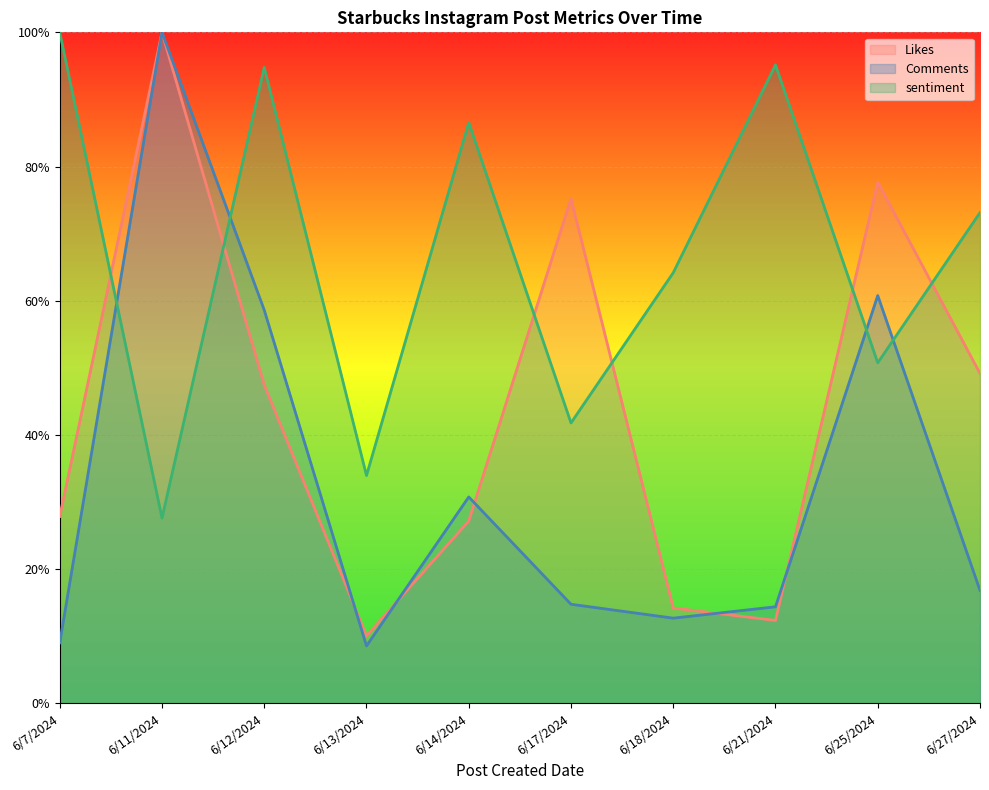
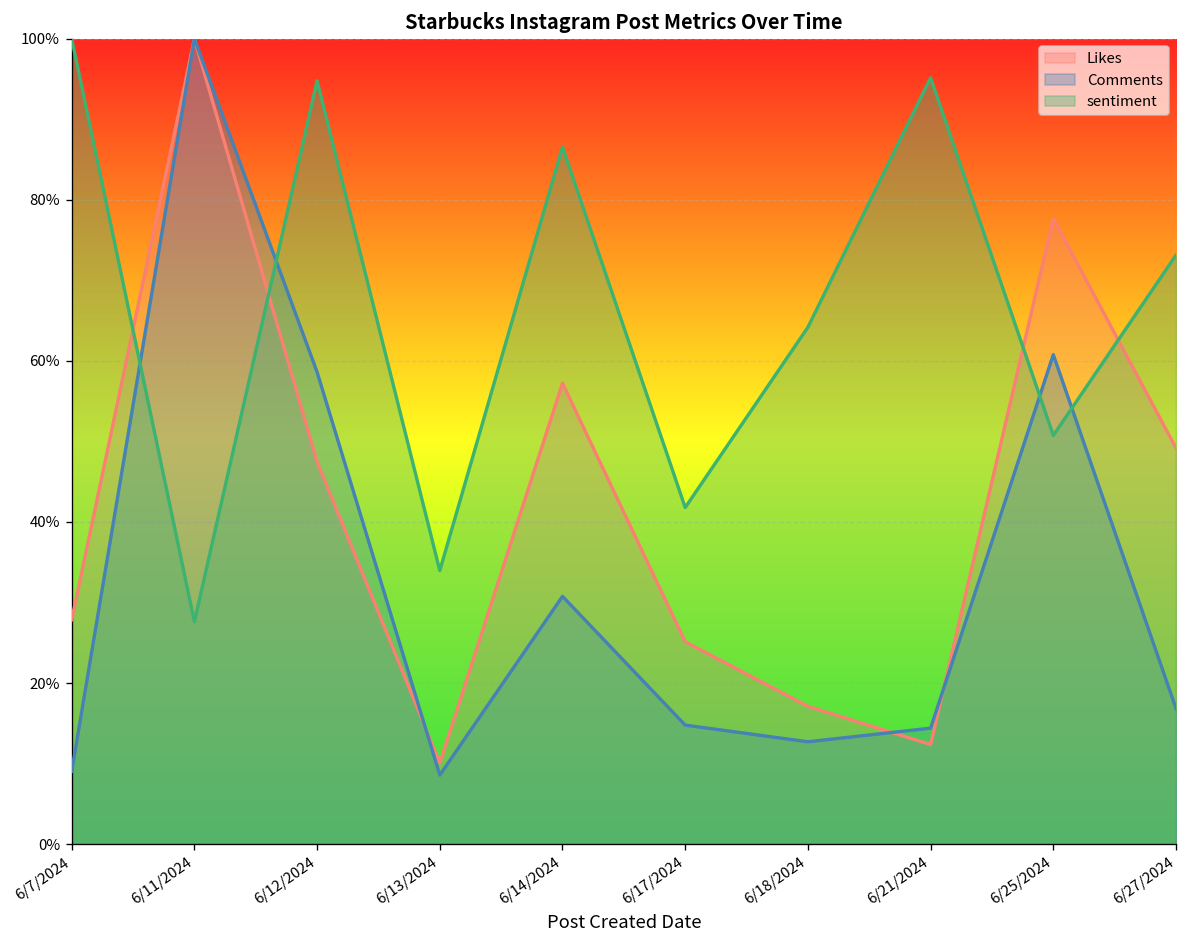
Likes, 6/14/2024: 27% -> 57%
Likes, 6/17/2024: 75% -> 25%
Likes, 6/18/2024: 14% -> 17%
